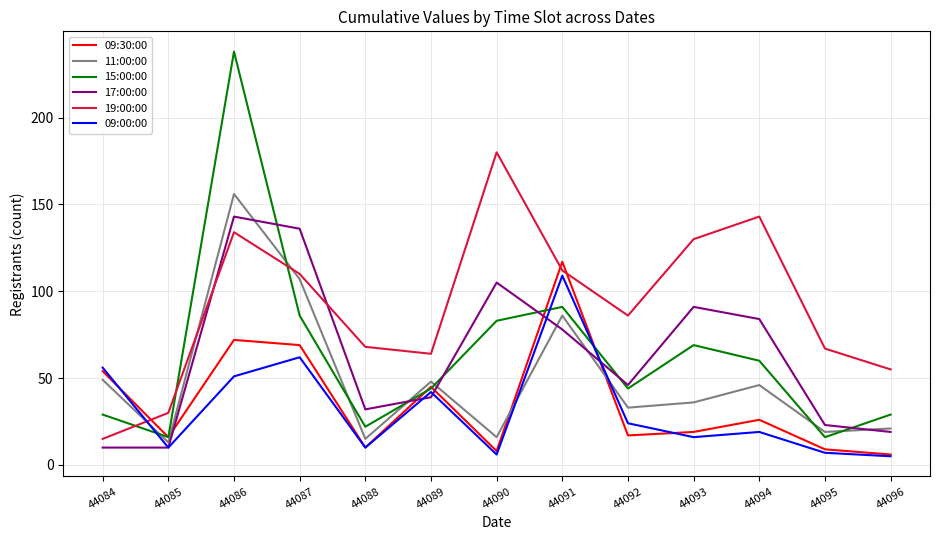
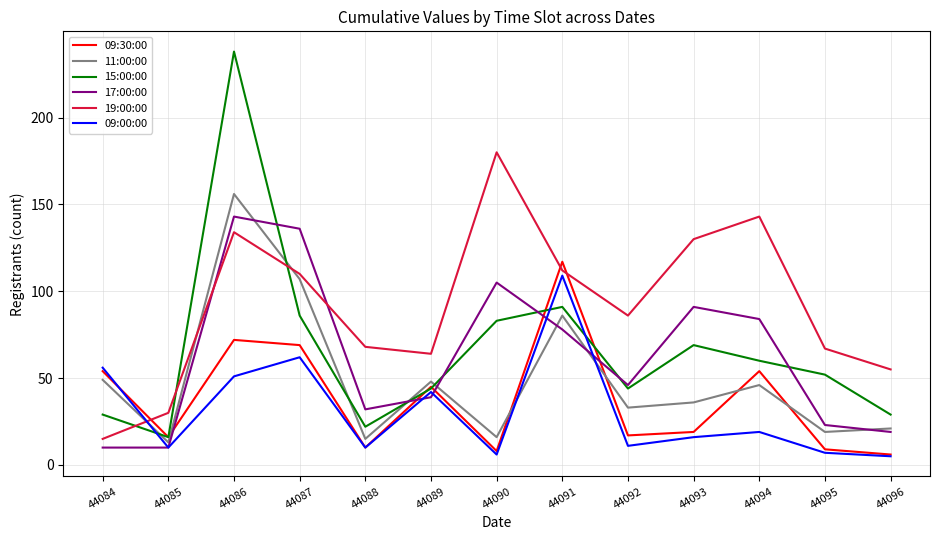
09:00:00, 44092: 24 -> 11
09:30:00, 44094: 26 -> 54
15:00:00, 44095: 16 -> 52
